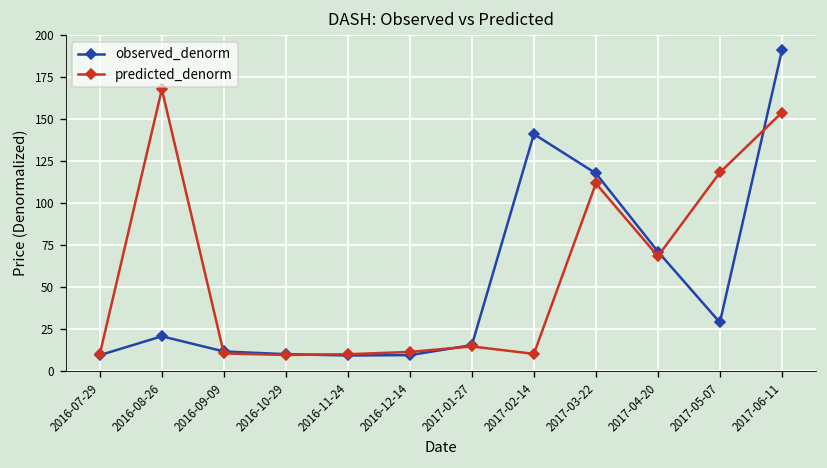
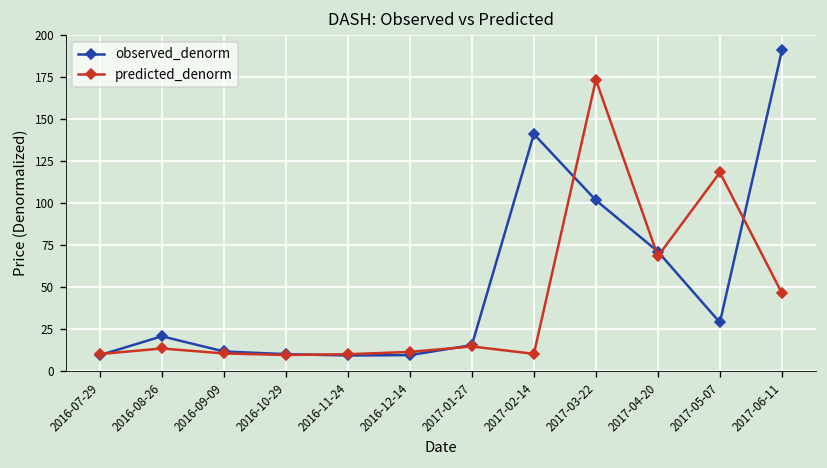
predicted_denorm, 2016-08-26: 168 -> 13
observed_denorm, 2017-03-22: 118 -> 102
predicted_denorm, 2017-03-22: 112 -> 174
predicted_denorm, 2017-06-11: 154 -> 46
